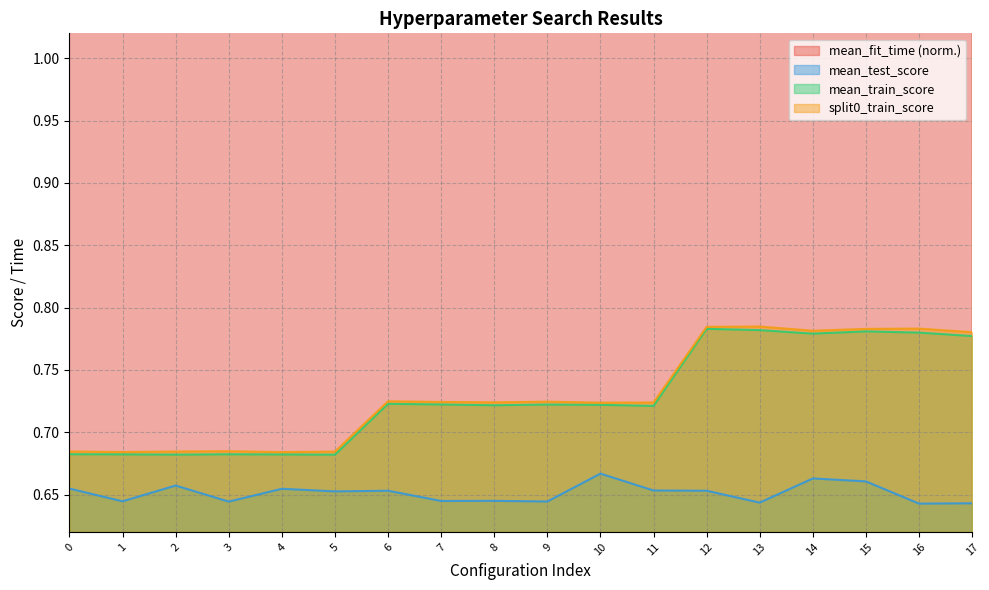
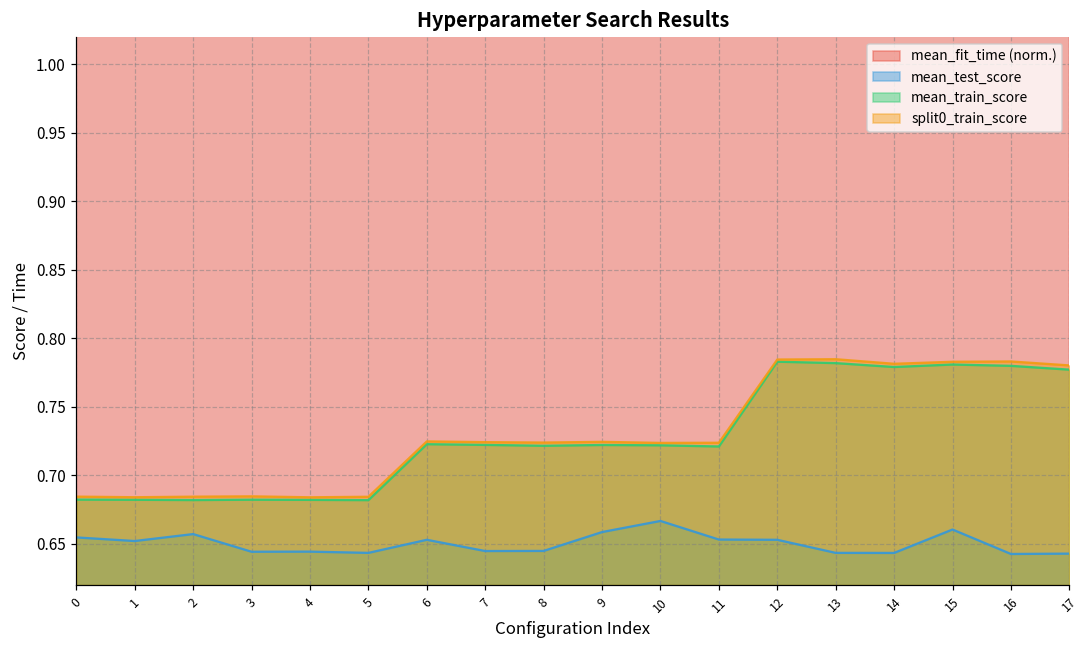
mean_test_score, 1: 0.645 -> 0.652
mean_test_score, 4: 0.655 -> 0.644
mean_test_score, 5: 0.652 -> 0.643
mean_test_score, 9: 0.644 -> 0.659
mean_test_score, 14: 0.663 -> 0.643
